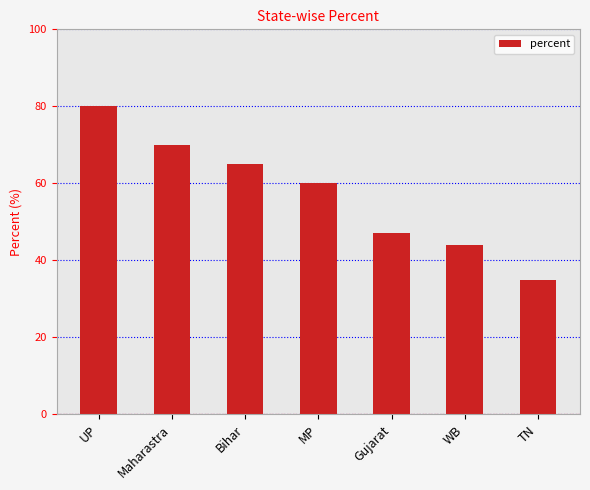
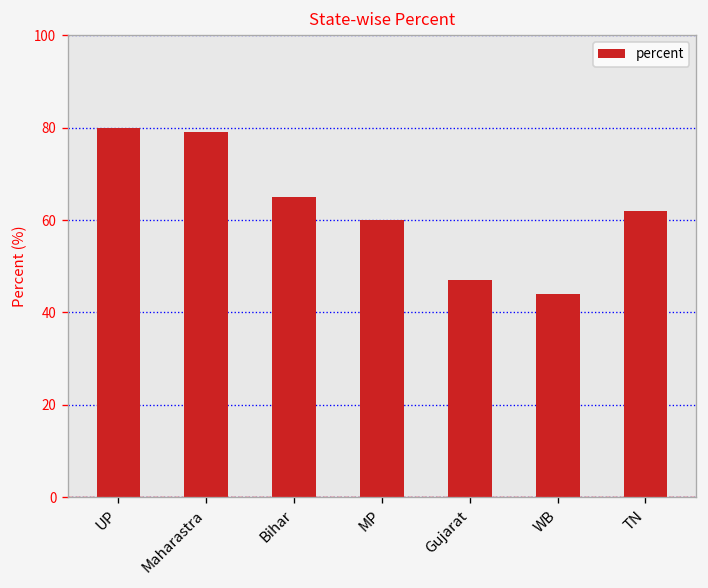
Maharastra: 70 -> 79
TN: 35 -> 62
